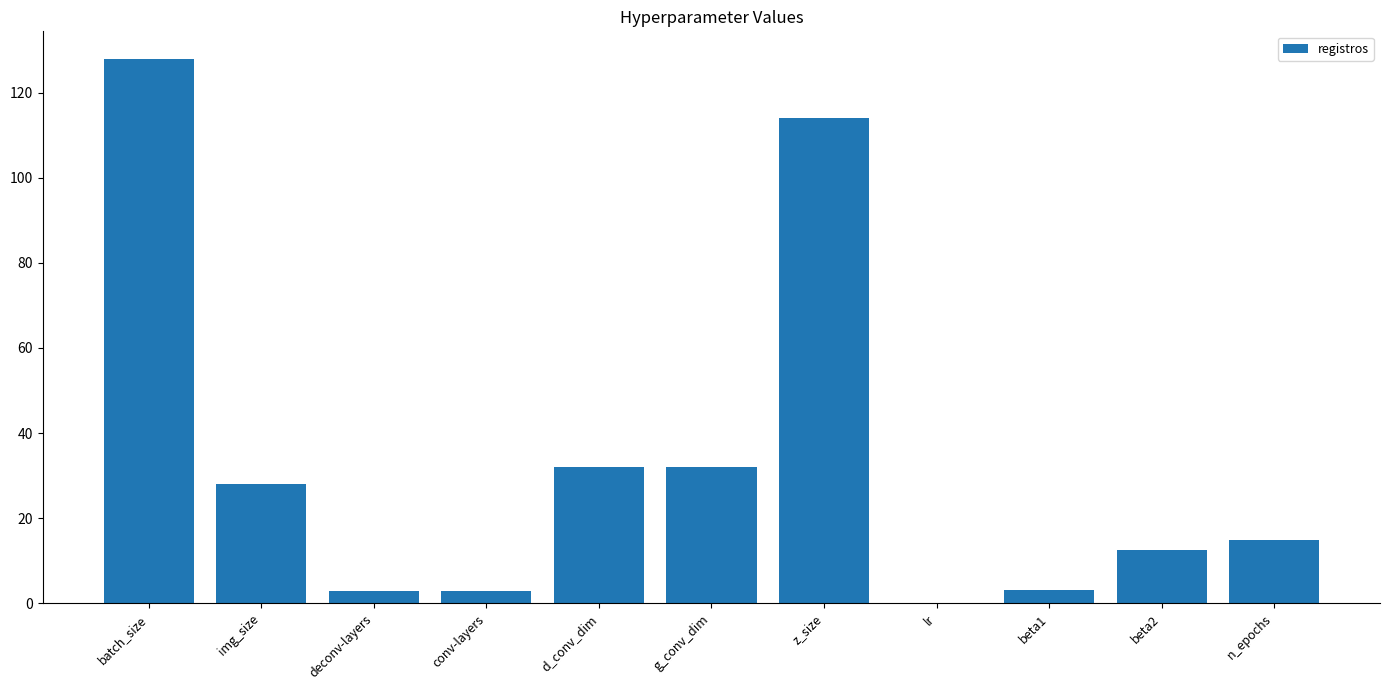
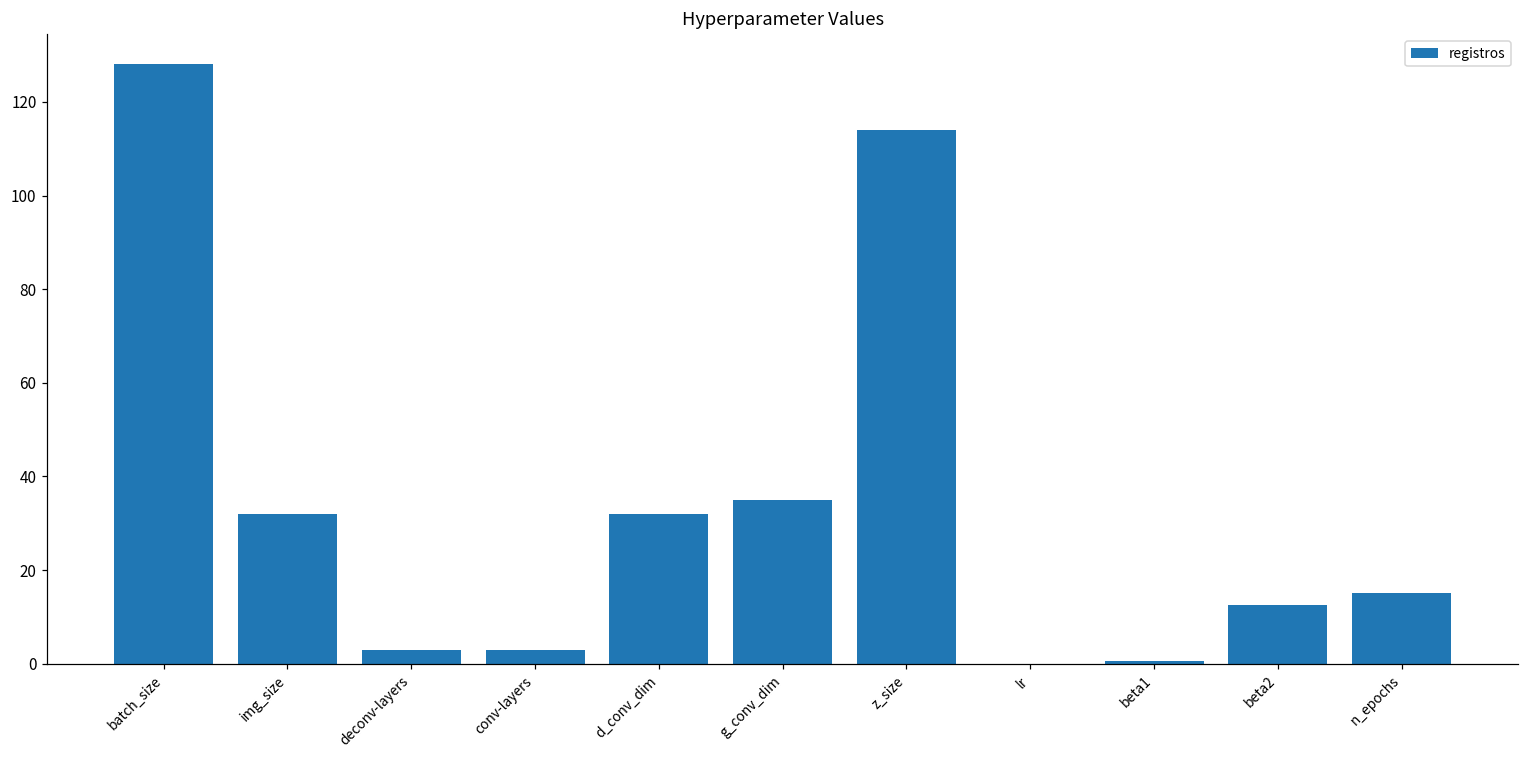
img_size: 28 -> 32
g_conv_dim: 32 -> 35
beta1: 3 -> 1
